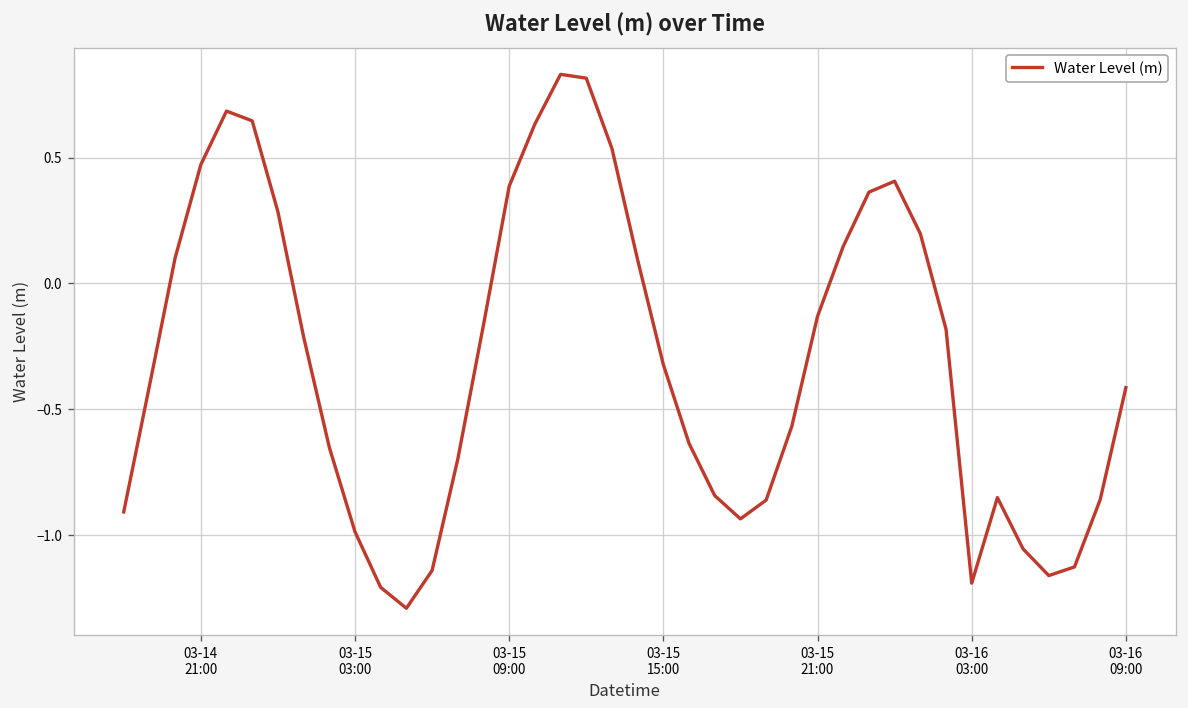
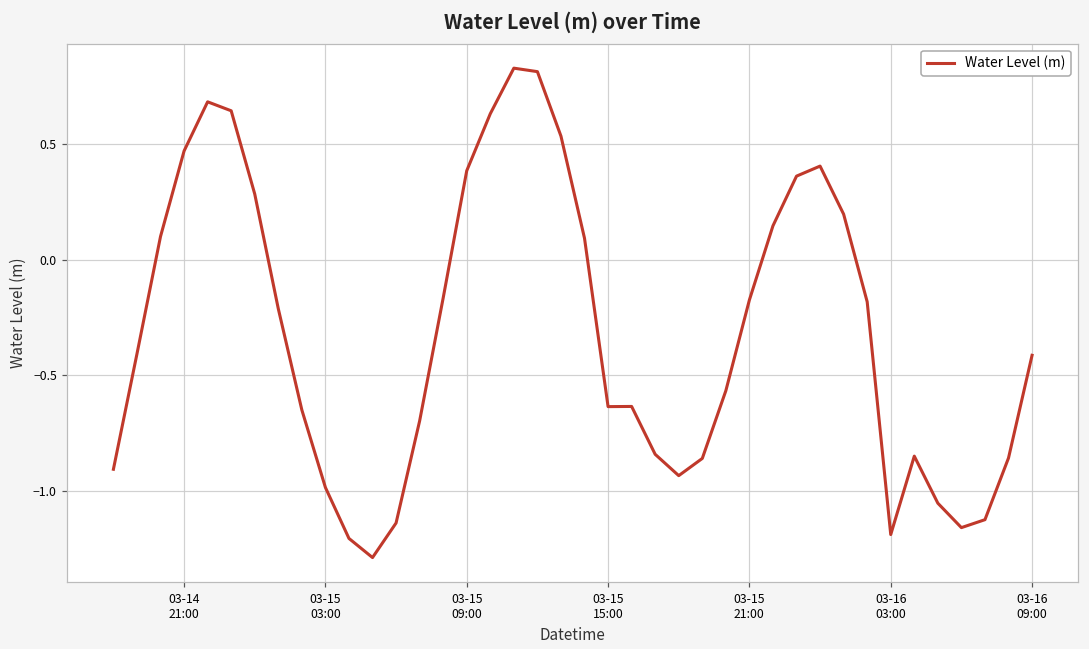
03-15 15:00: -0.32 -> -0.64
03-15 21:00: -0.13 -> -0.17
